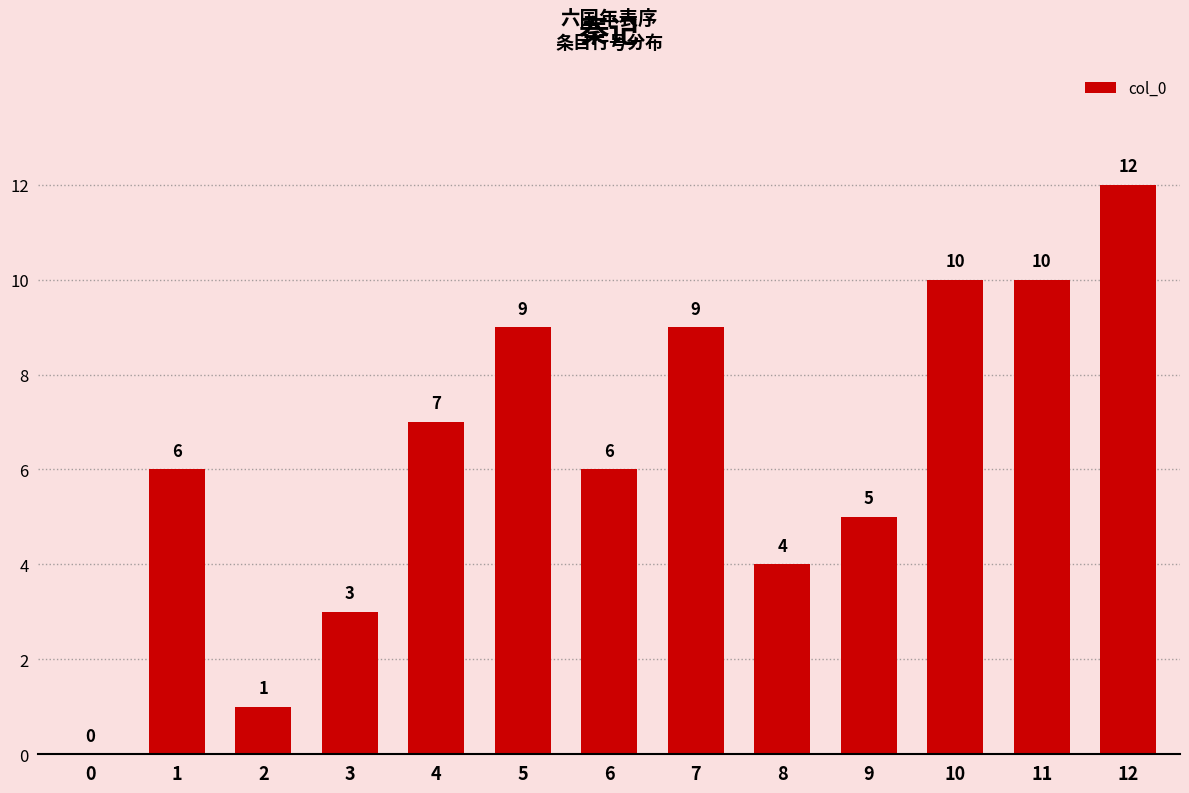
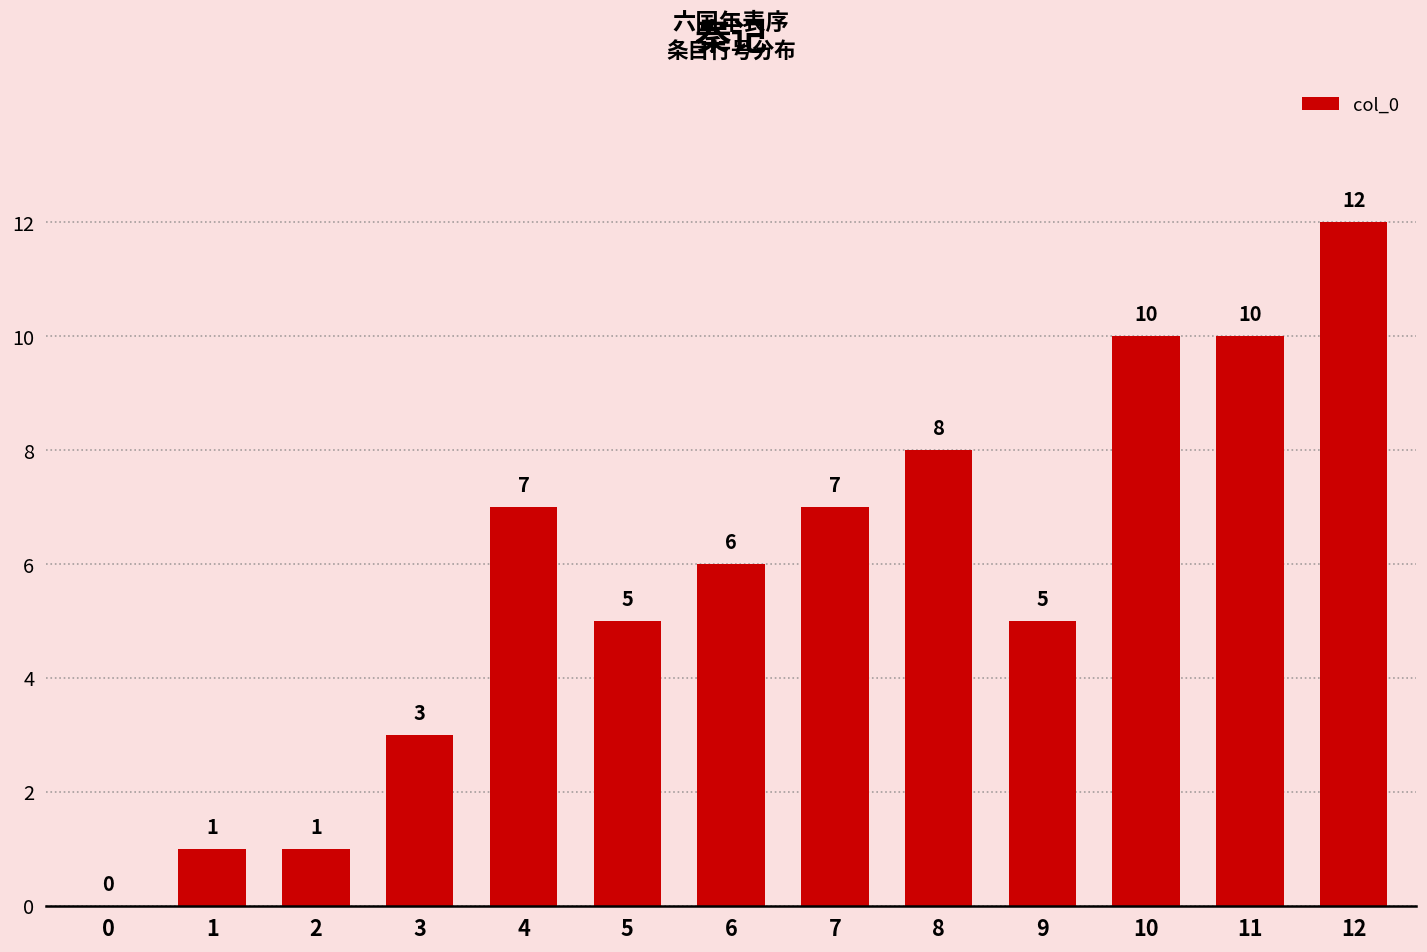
1: 6 -> 1
5: 9 -> 5
7: 9 -> 7
8: 4 -> 8
